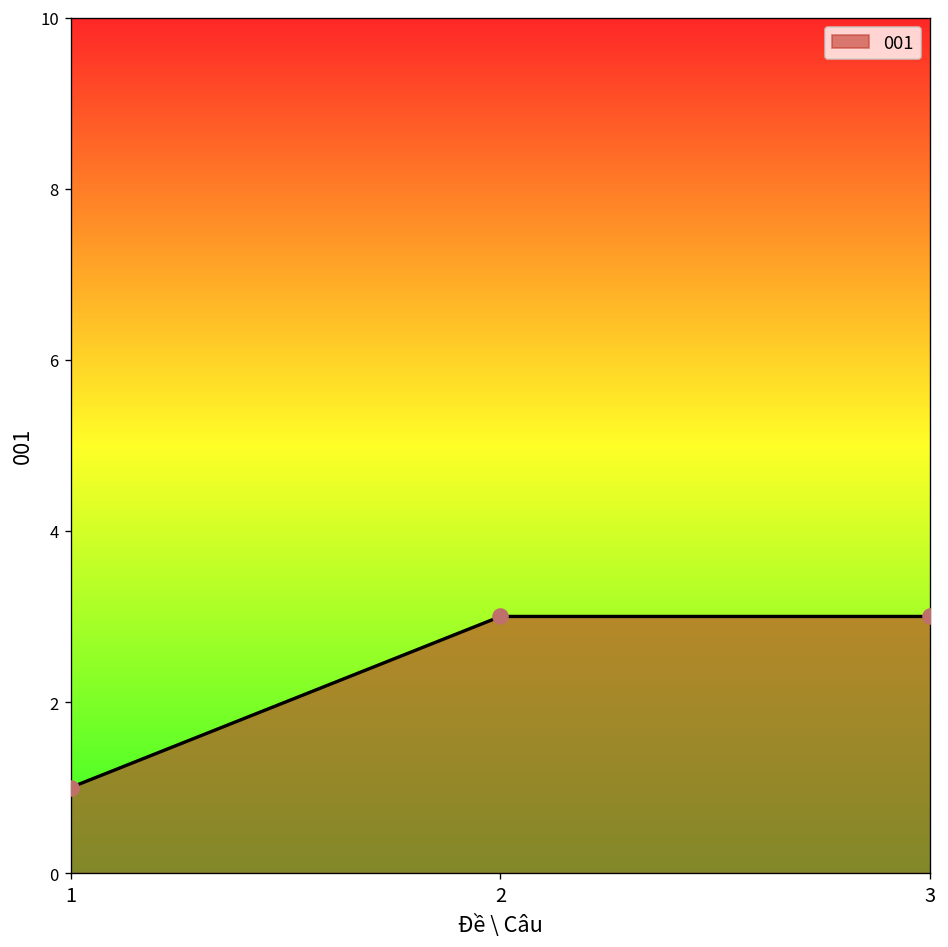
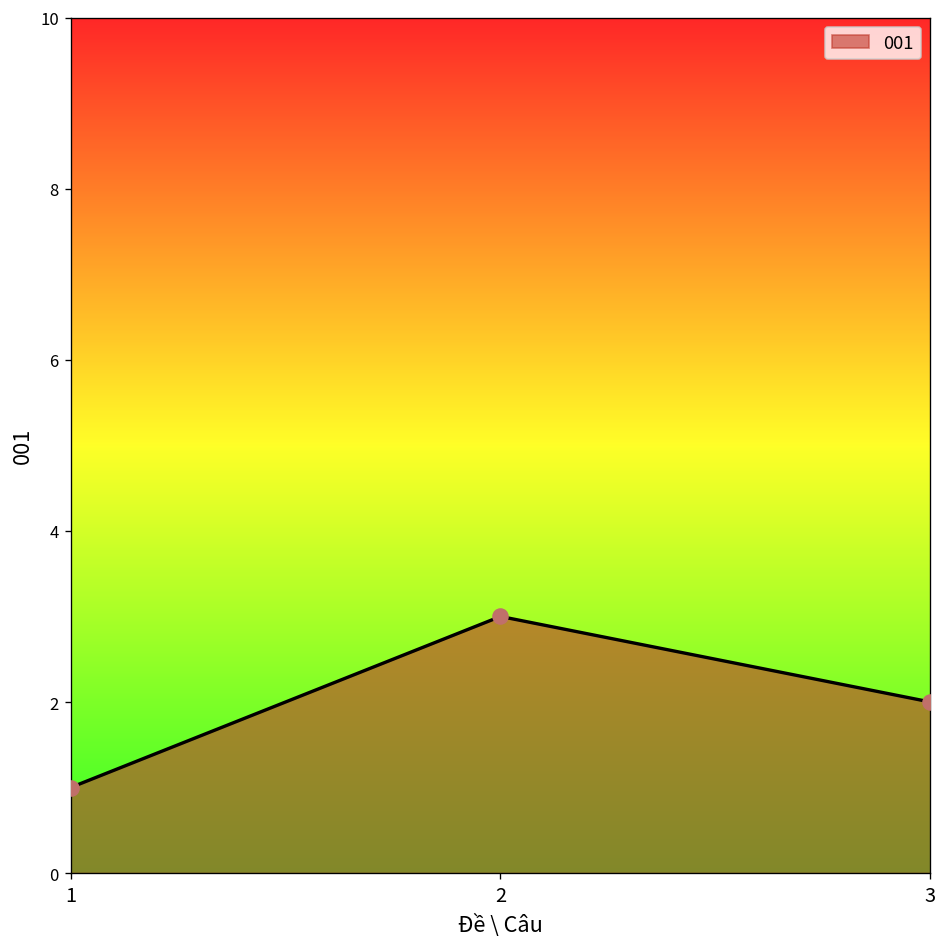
3: 3 -> 2
